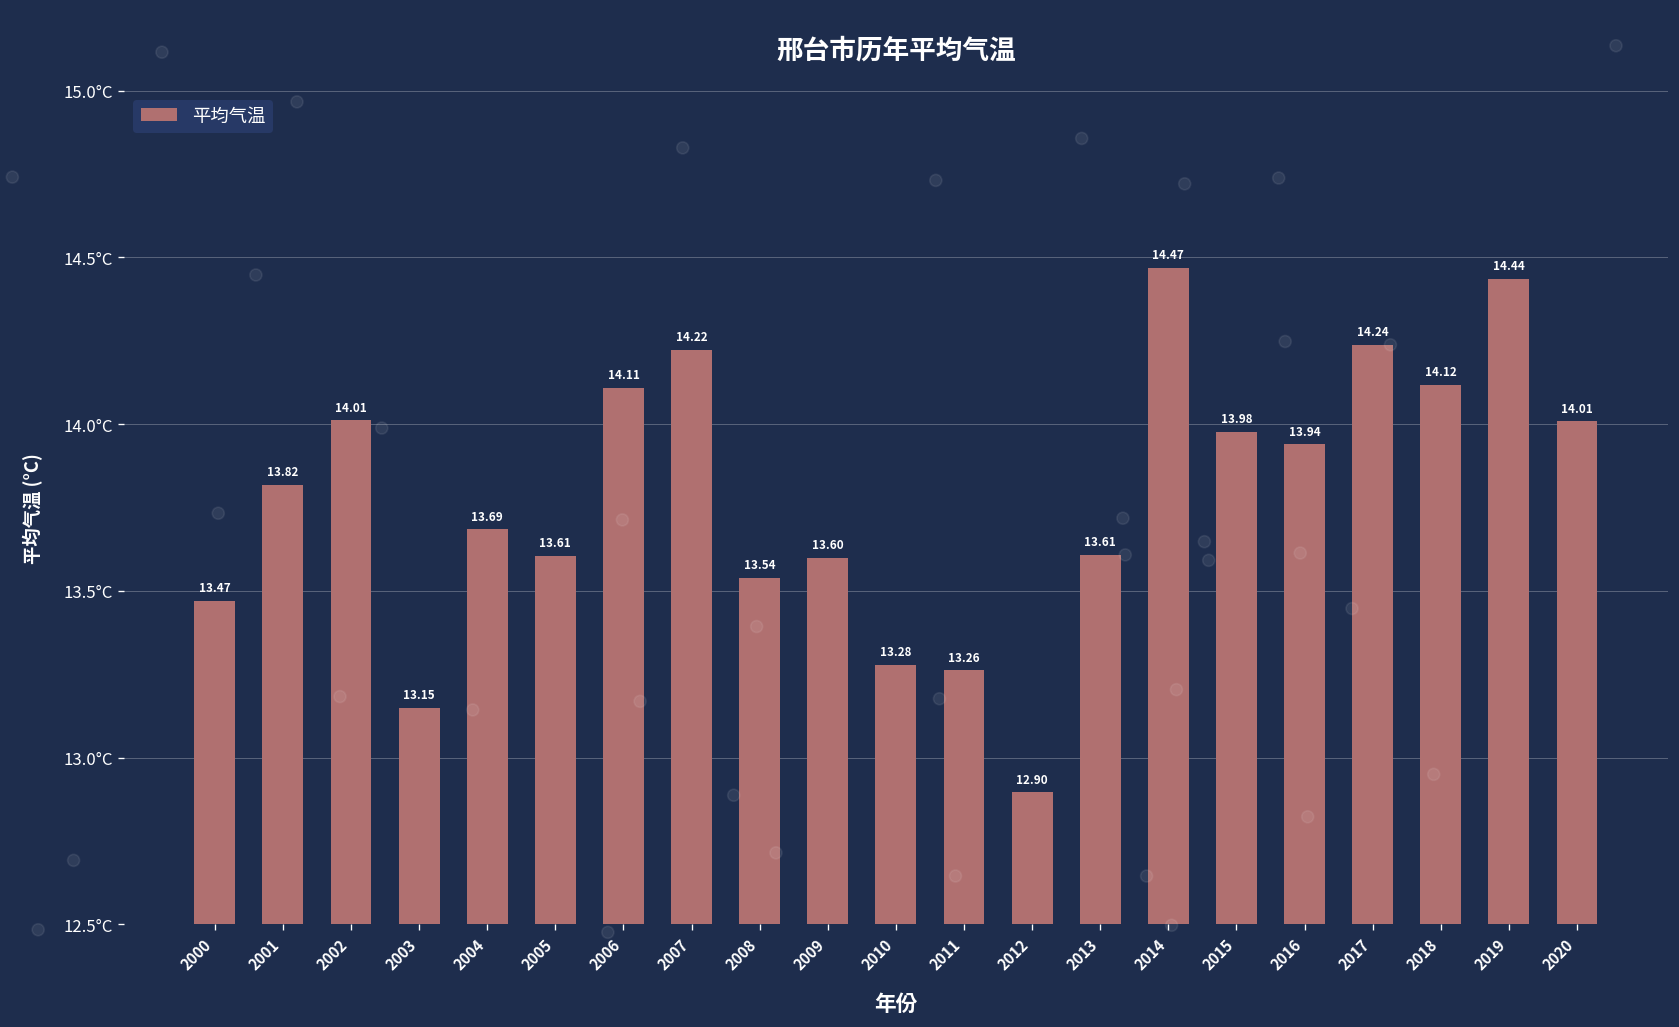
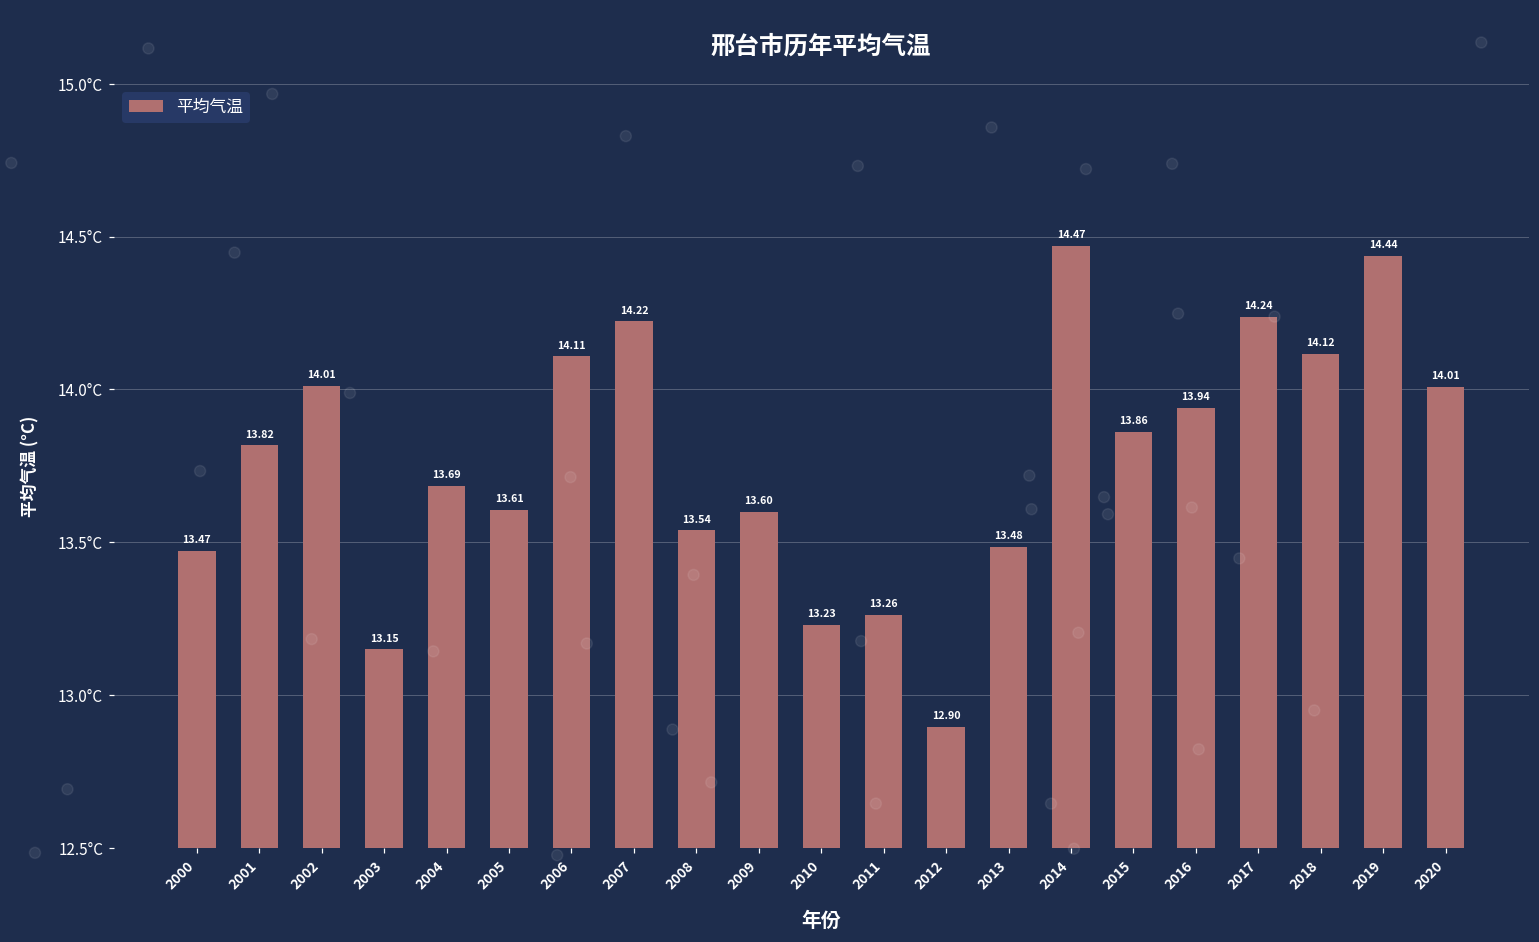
2010: 13.28 -> 13.23
2013: 13.61 -> 13.48
2015: 13.98 -> 13.86
